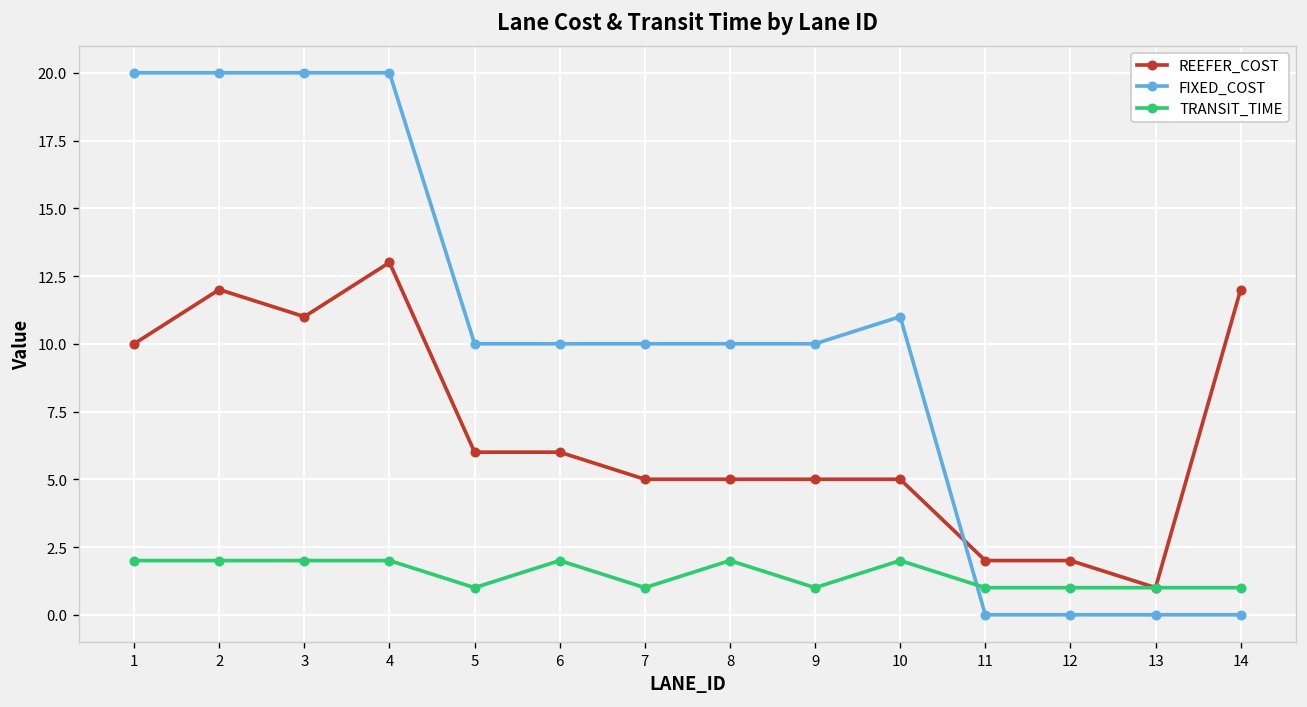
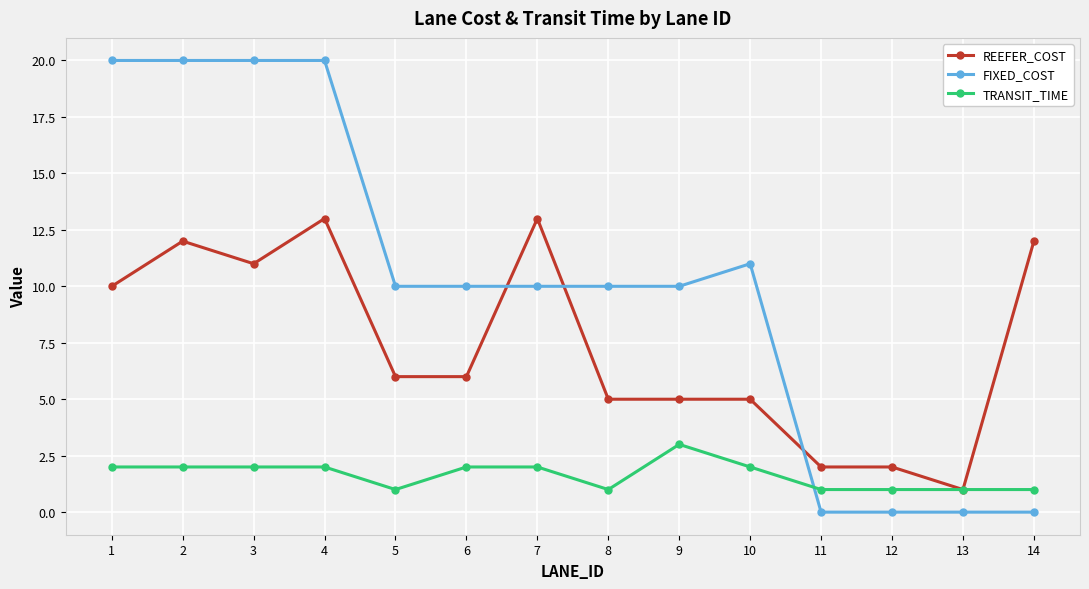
REEFER_COST, 7: 5 -> 13
TRANSIT_TIME, 7: 1 -> 2
TRANSIT_TIME, 8: 2 -> 1
TRANSIT_TIME, 9: 1 -> 3
